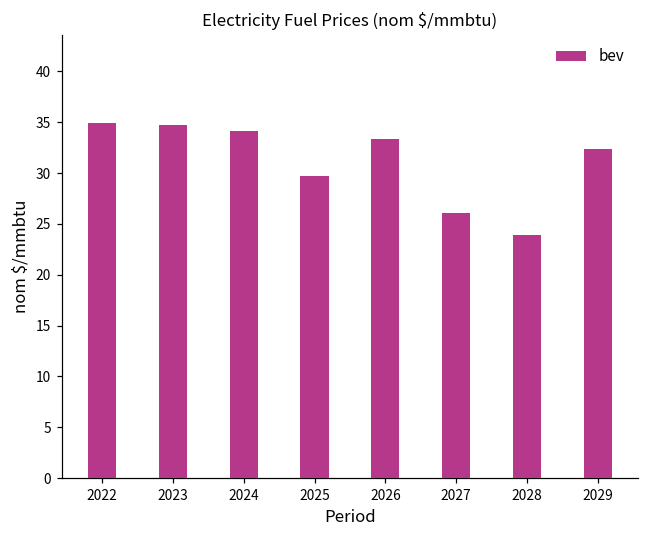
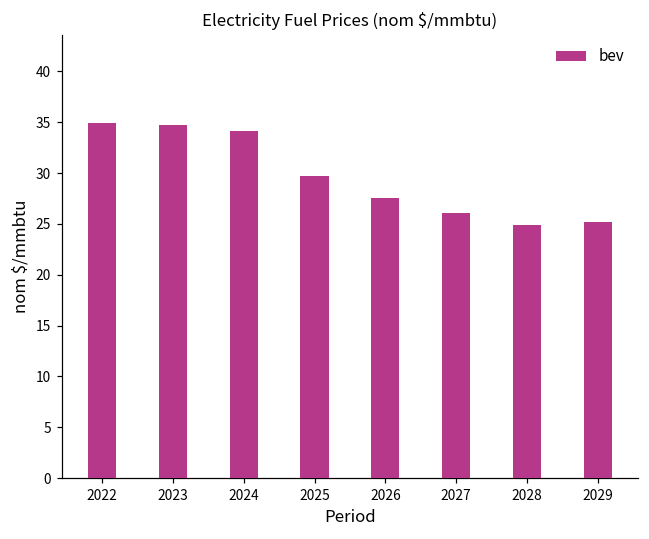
2026: 33 -> 28
2028: 24 -> 25
2029: 32 -> 25
